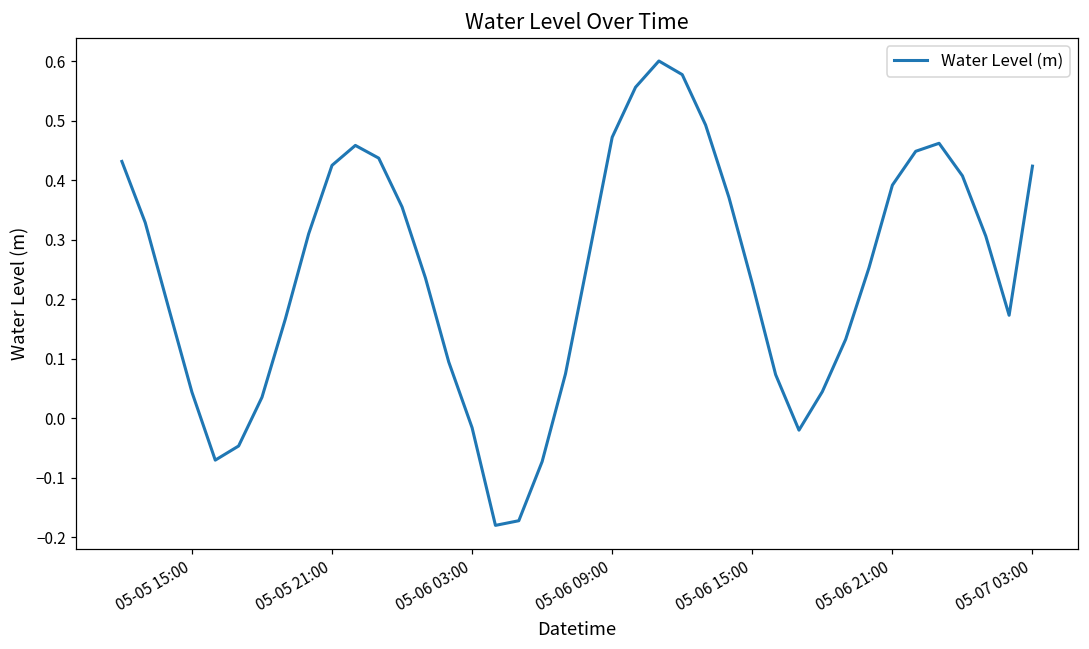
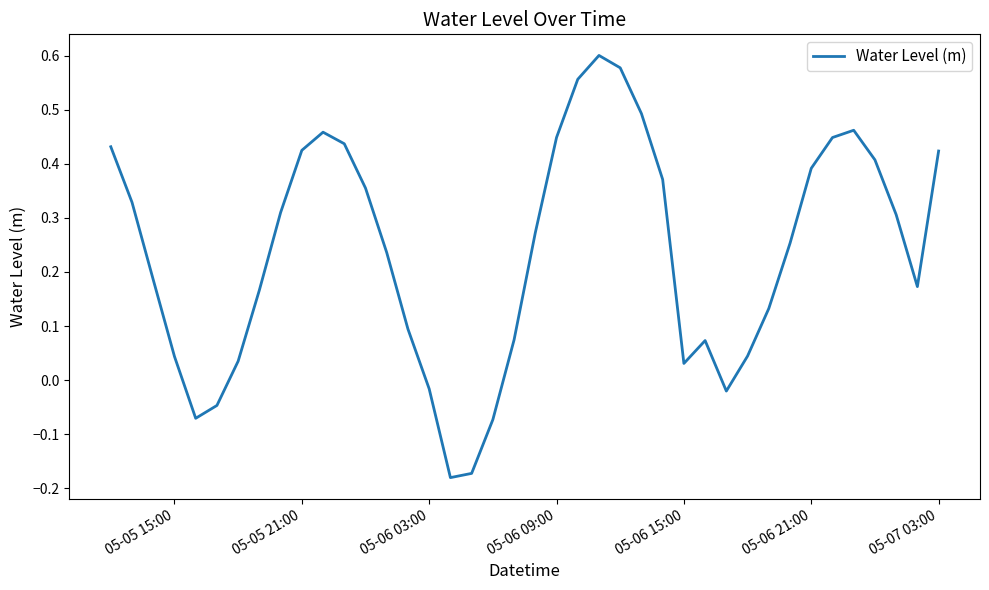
05-06 09:00: 0.47 -> 0.45
05-06 15:00: 0.23 -> 0.03
